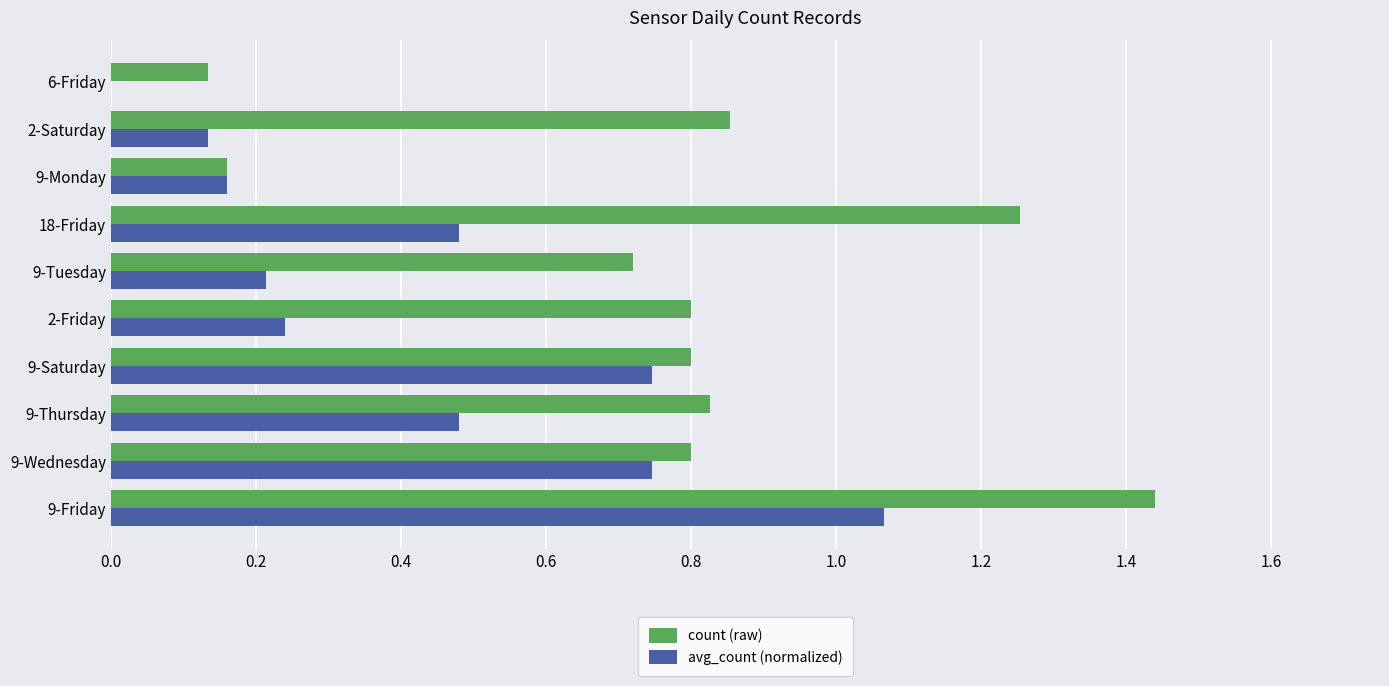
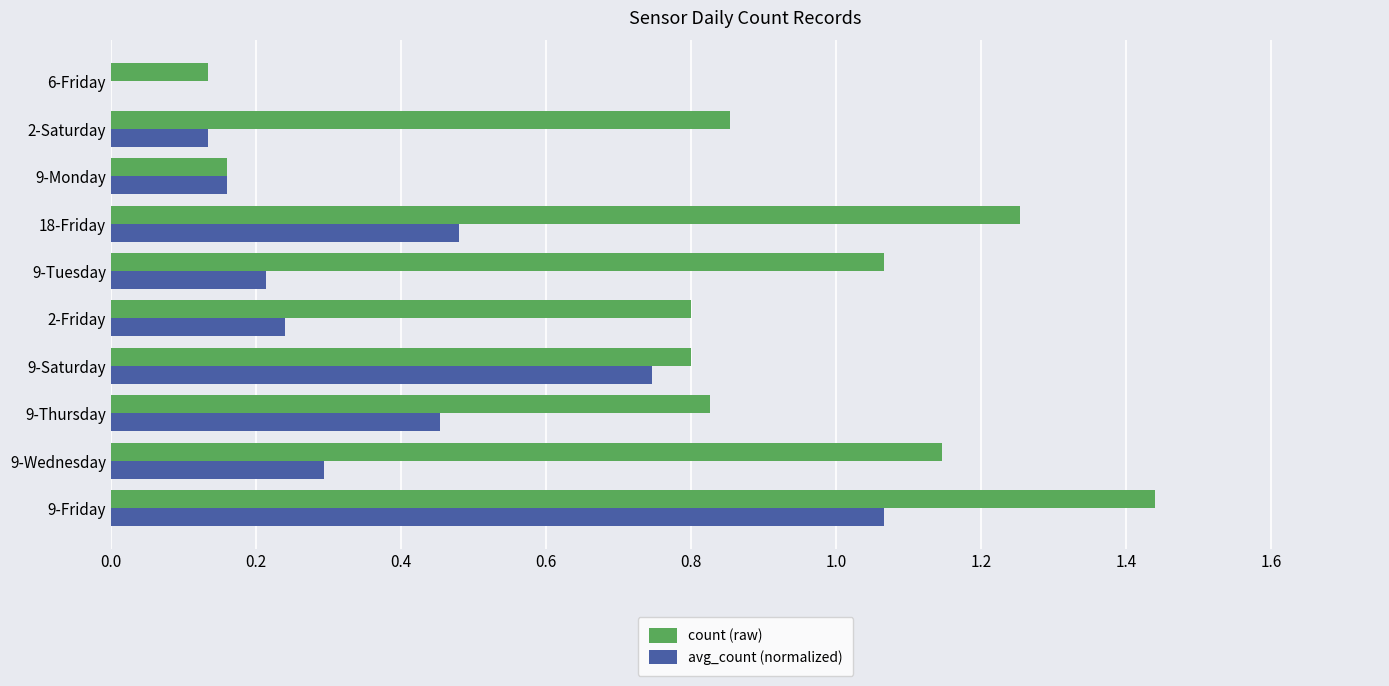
count (raw), 9-Tuesday: 0.72 -> 1.07
avg_count (normalized), 9-Thursday: 0.48 -> 0.45
count (raw), 9-Wednesday: 0.80 -> 1.15
avg_count (normalized), 9-Wednesday: 0.75 -> 0.29
